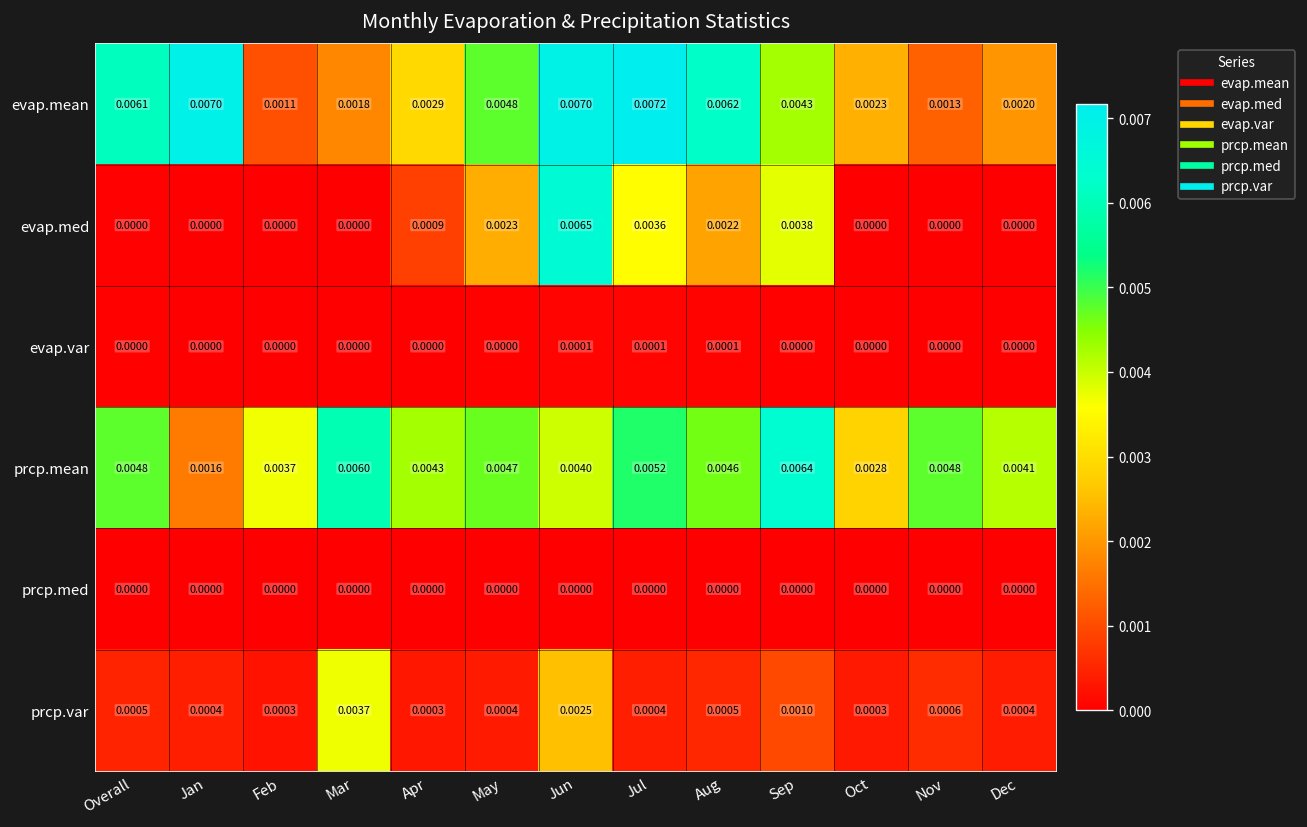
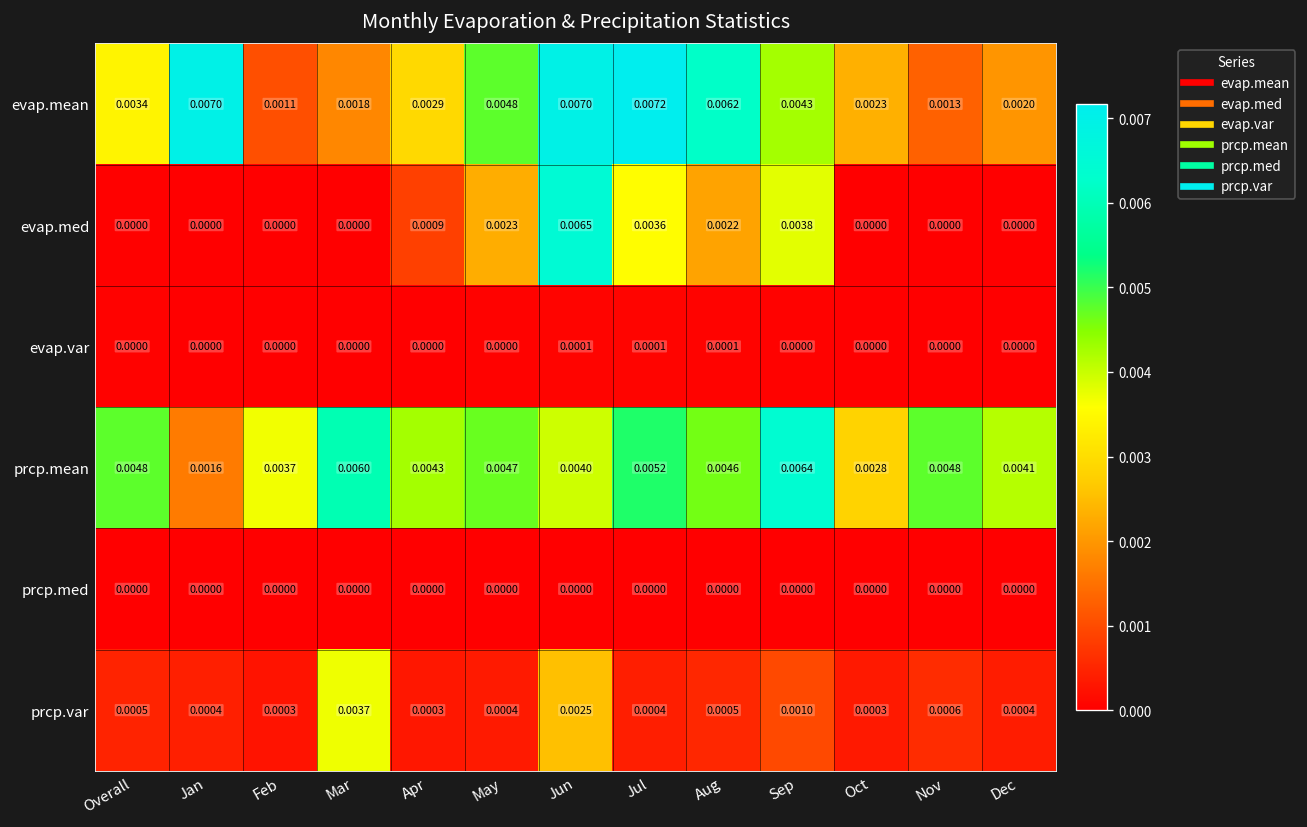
evap.mean, Overall: 0.0061 -> 0.0034
